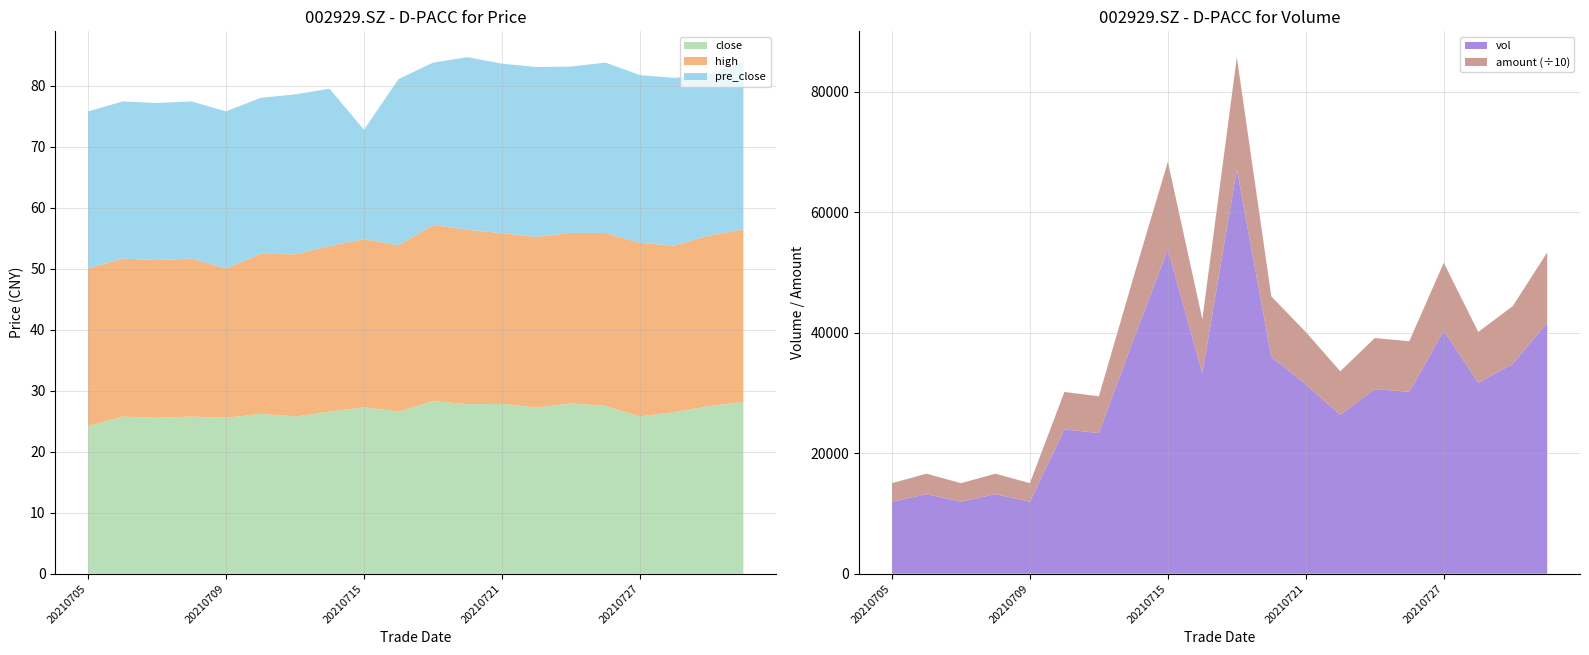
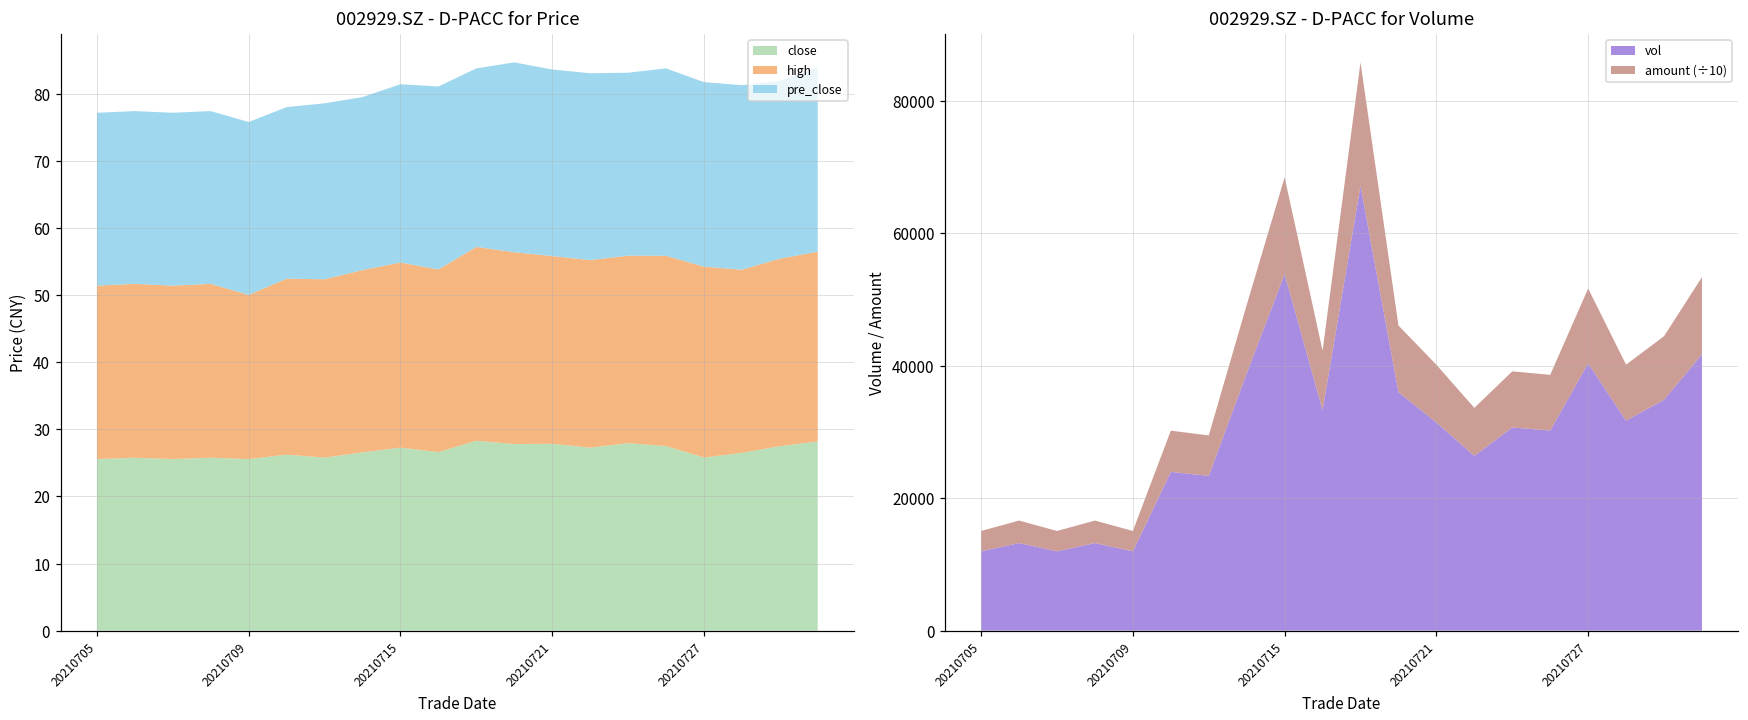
002929.SZ - D-PACC for Price, close, 20210705: 24 -> 26
002929.SZ - D-PACC for Price, pre_close, 20210715: 18 -> 27
